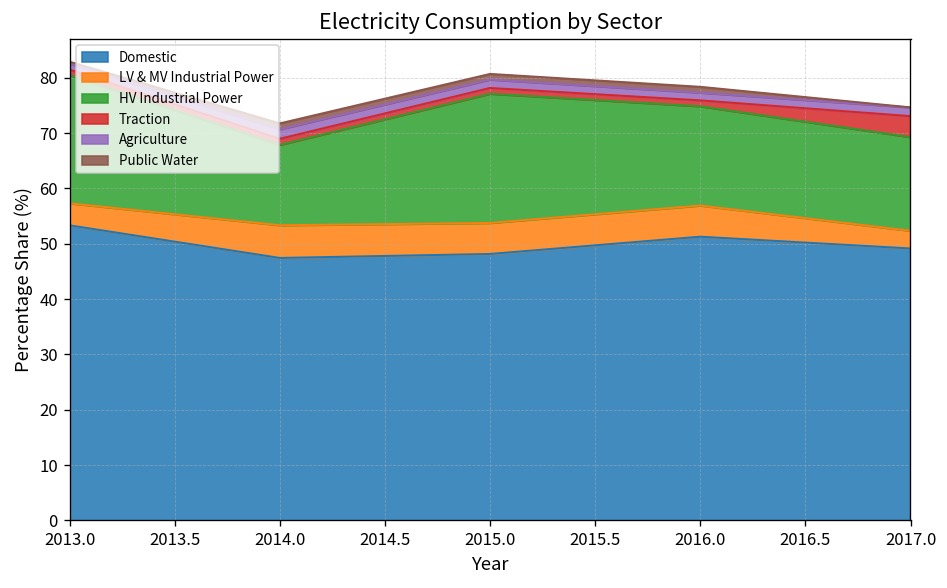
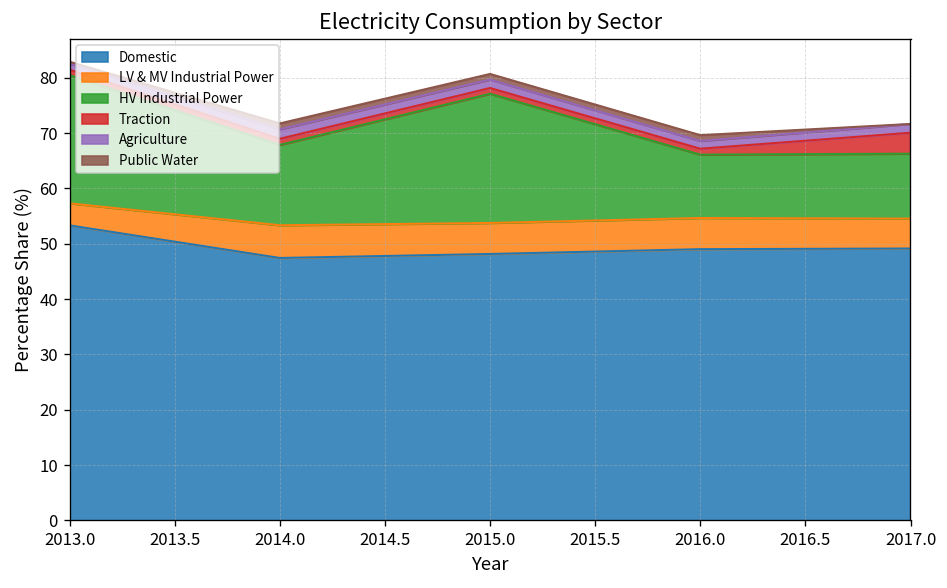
Domestic, 2016.0: 51 -> 49
HV Industrial Power, 2016.0: 18 -> 11
LV & MV Industrial Power, 2017.0: 3 -> 5
HV Industrial Power, 2017.0: 17 -> 12
